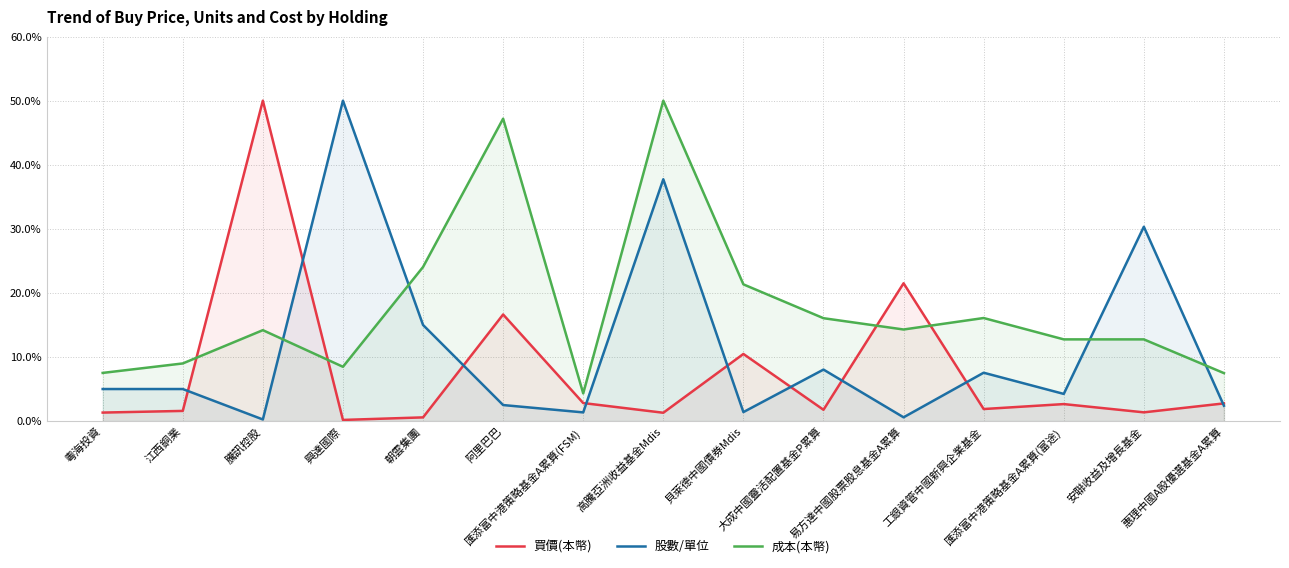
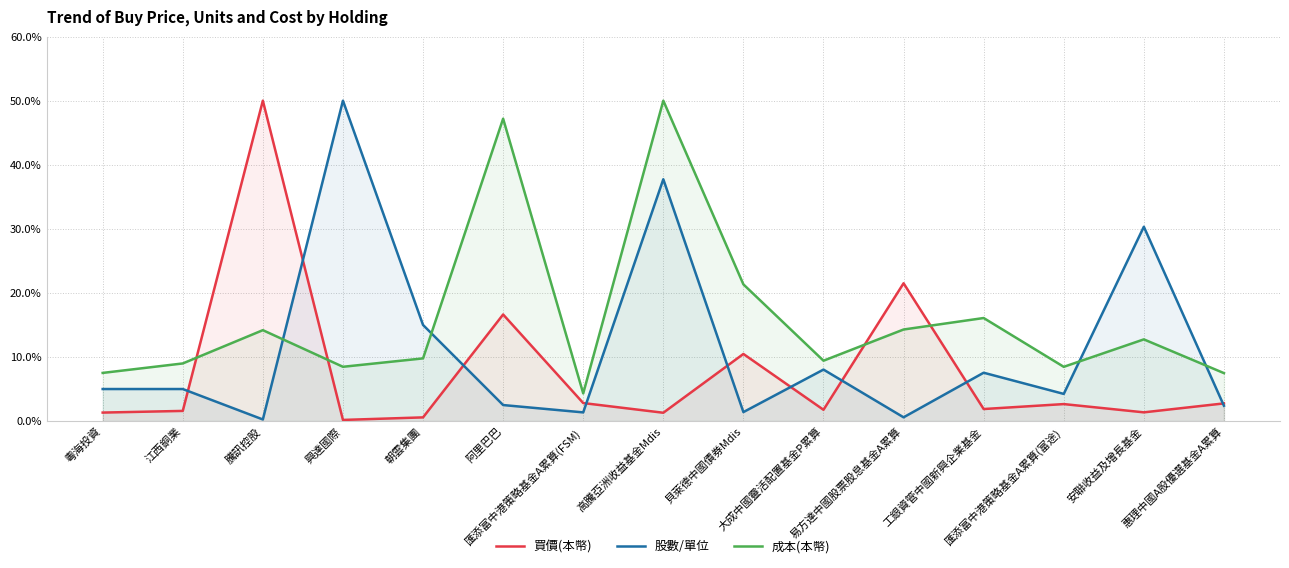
成本(本幣), 朝雲集團: 24% -> 10%
成本(本幣), 大成中國靈活配置基金P累算: 16% -> 9%
成本(本幣), 匯添富中港策略基金A累算(富途): 13% -> 8%
